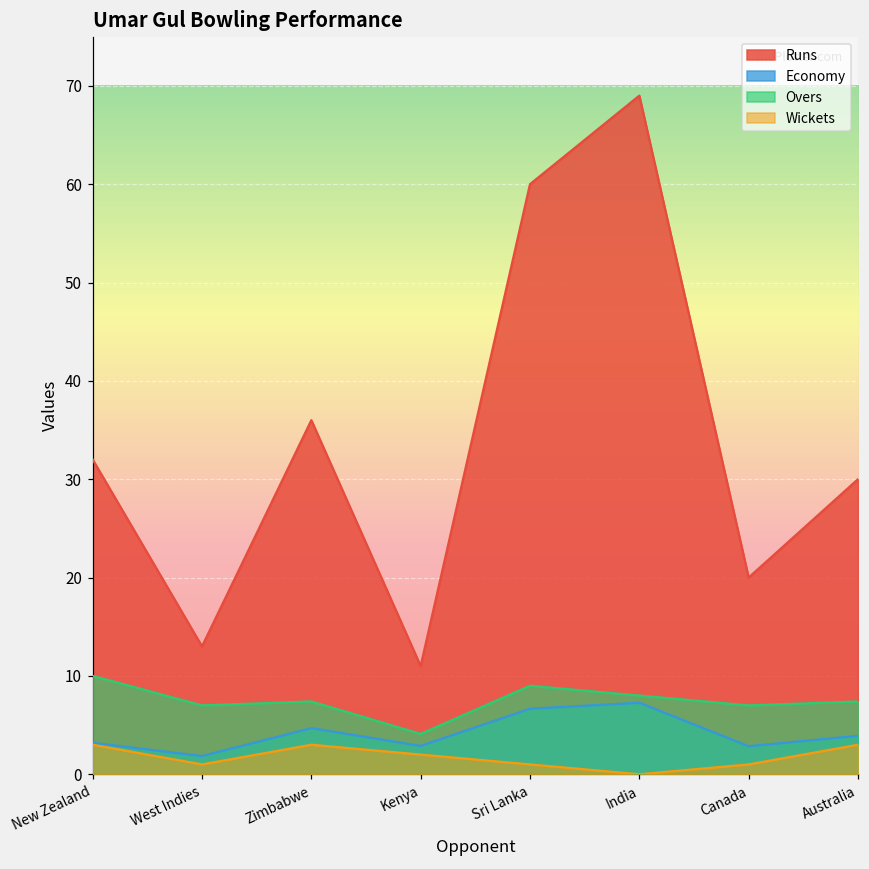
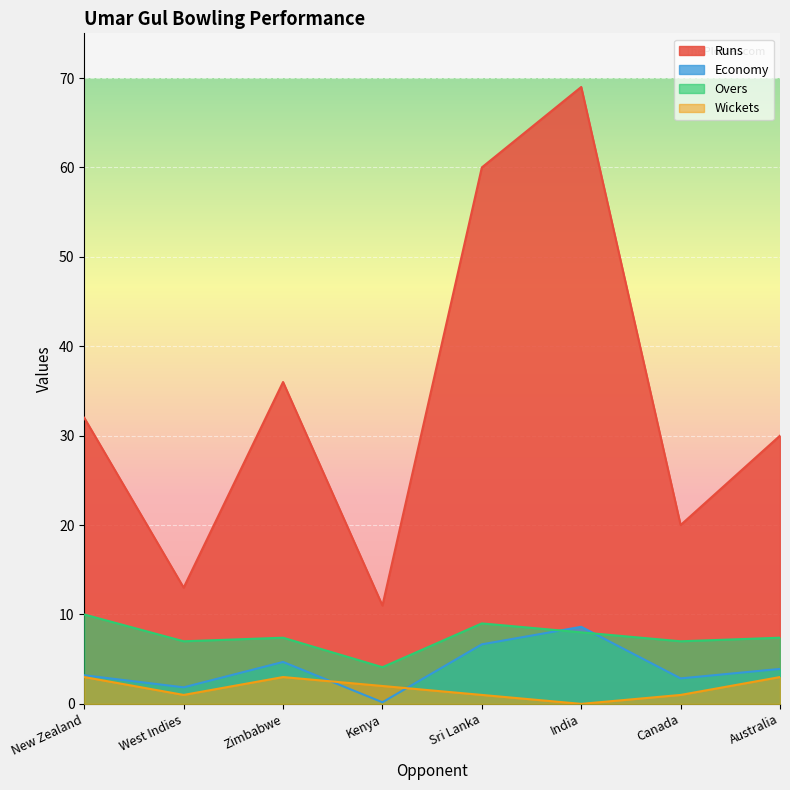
Economy, Kenya: 3 -> 0
Economy, India: 7 -> 9
